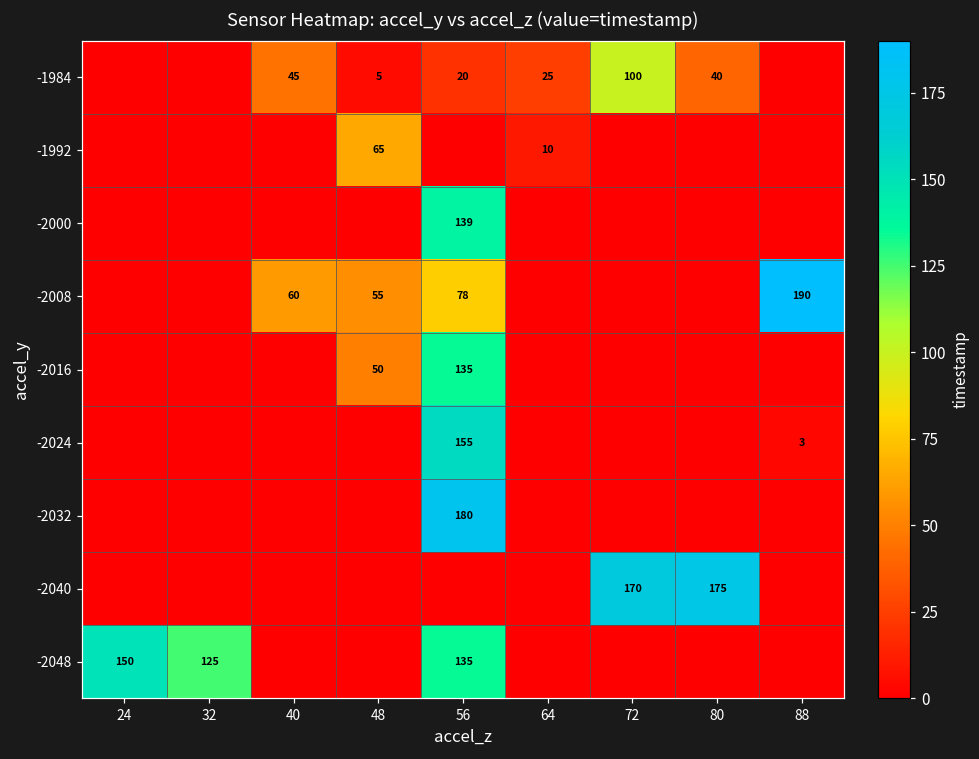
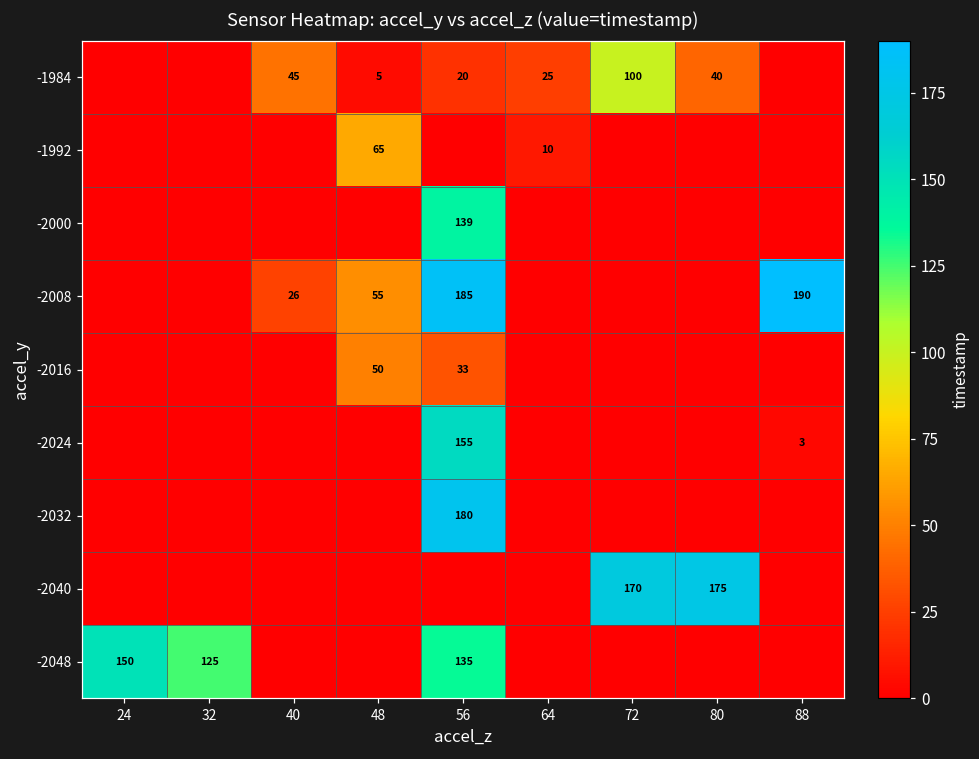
-2008, 40: 60 -> 26
-2008, 56: 78 -> 185
-2016, 56: 135 -> 33
